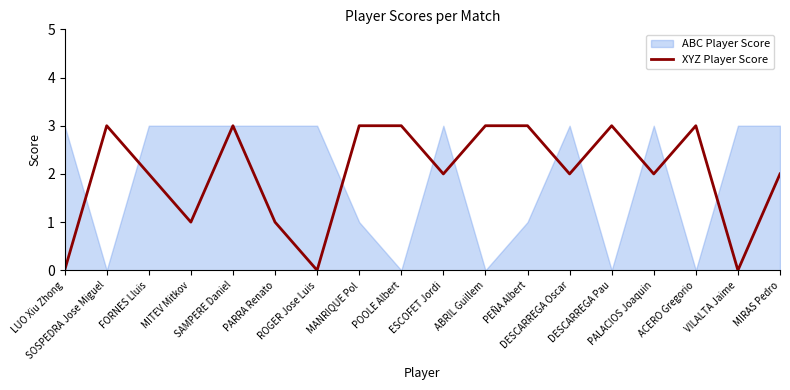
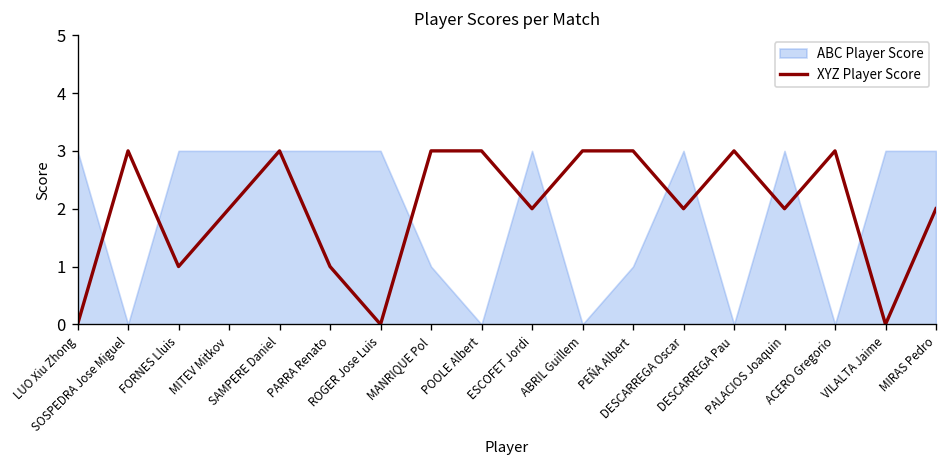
XYZ Player Score, FORNES Lluis: 2 -> 1
XYZ Player Score, MITEV Mitkov: 1 -> 2
